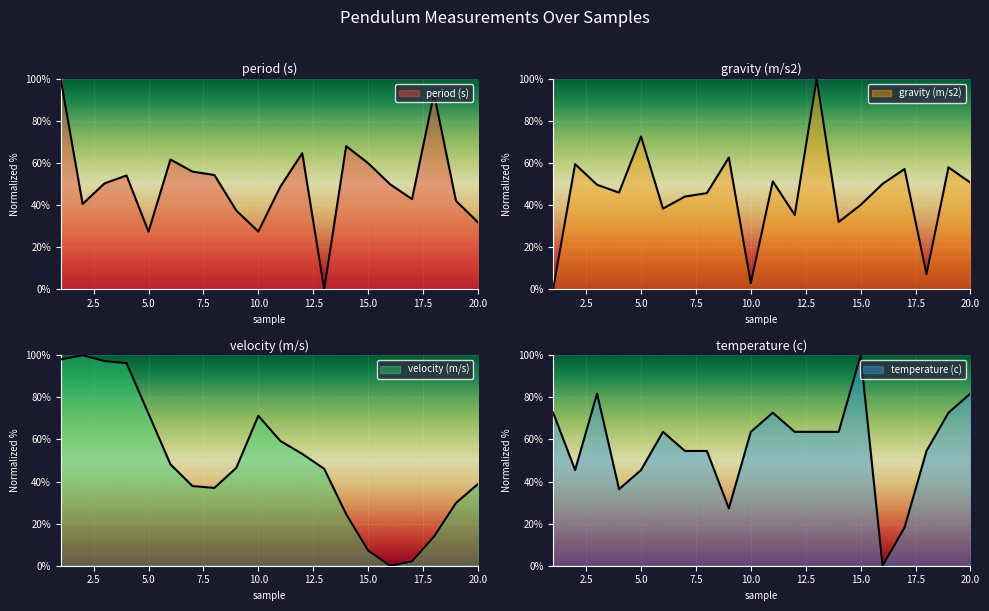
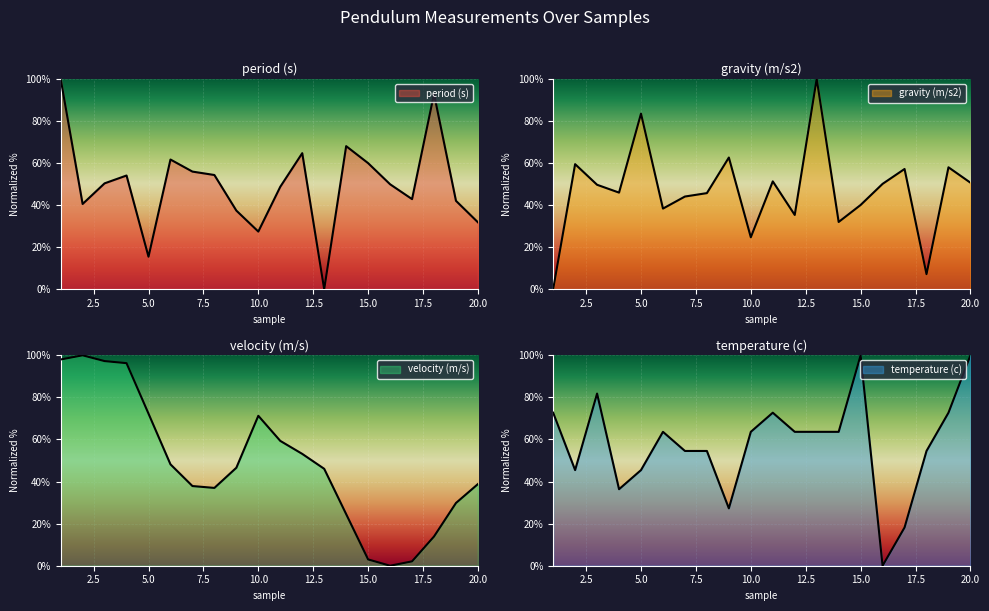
period (s), 5.0: 27% -> 15%
gravity (m/s2), 5.0: 73% -> 83%
gravity (m/s2), 10.0: 3% -> 25%
velocity (m/s), 15.0: 7% -> 3%
temperature (c), 20.0: 82% -> 100%
